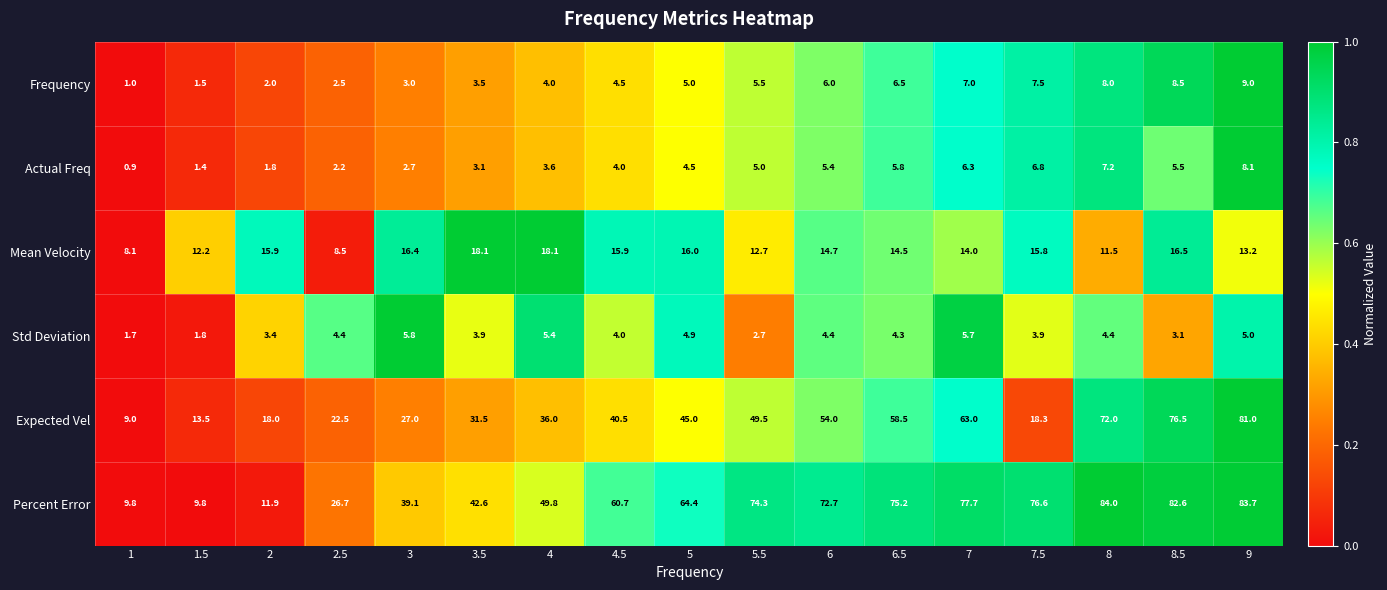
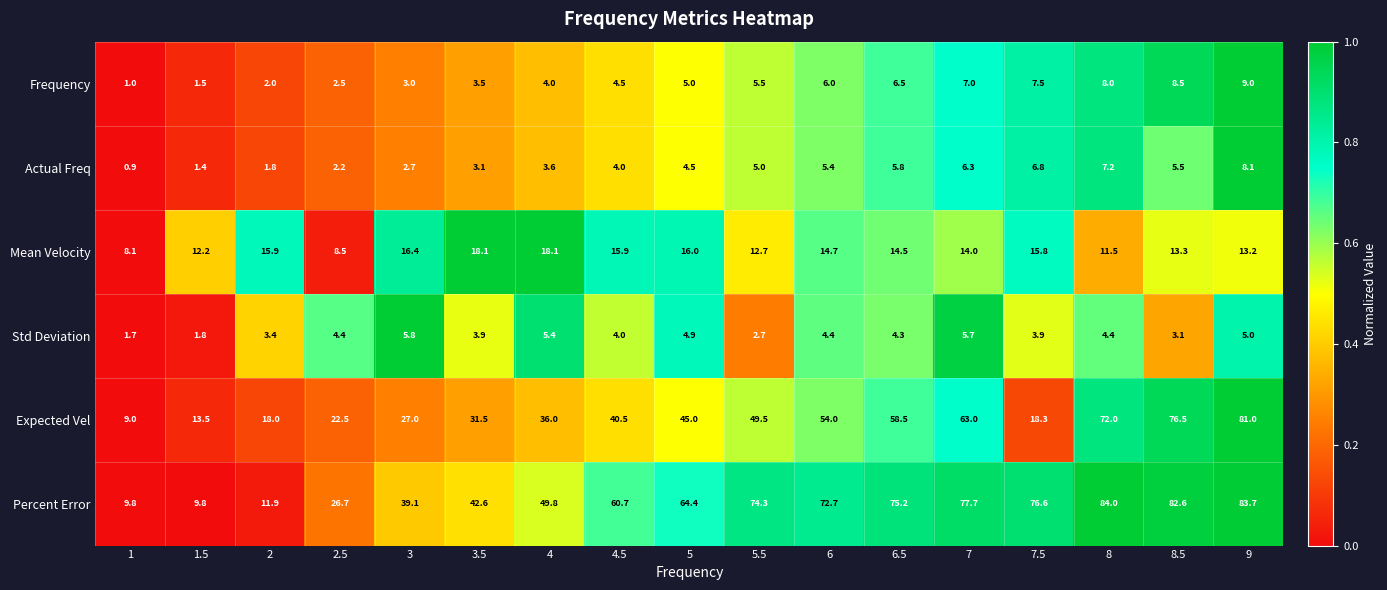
Mean Velocity, 8.5: 16.5 -> 13.3
